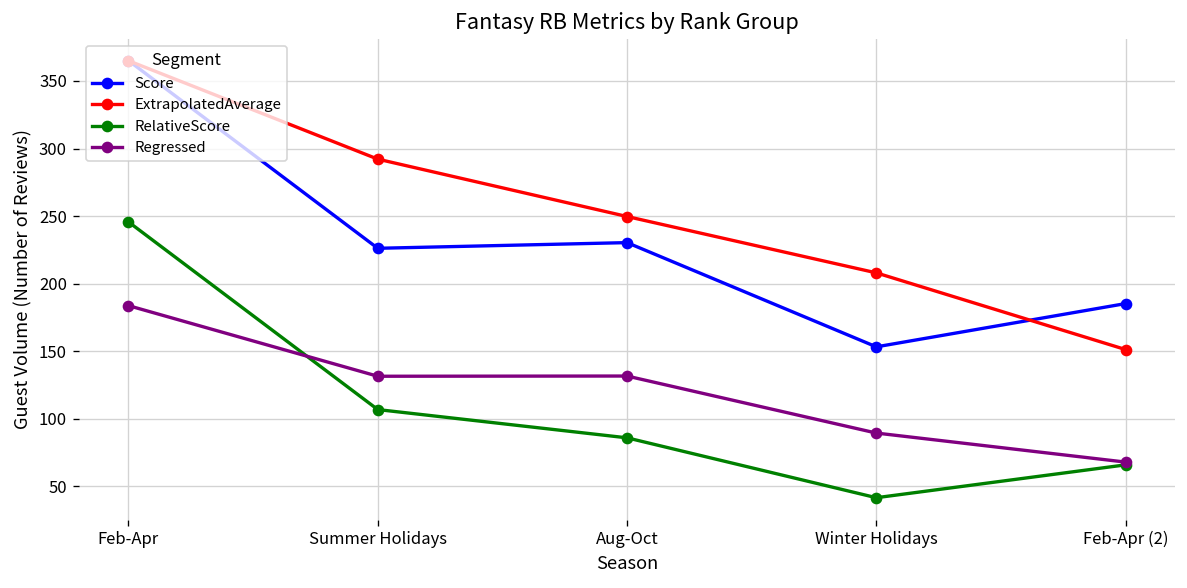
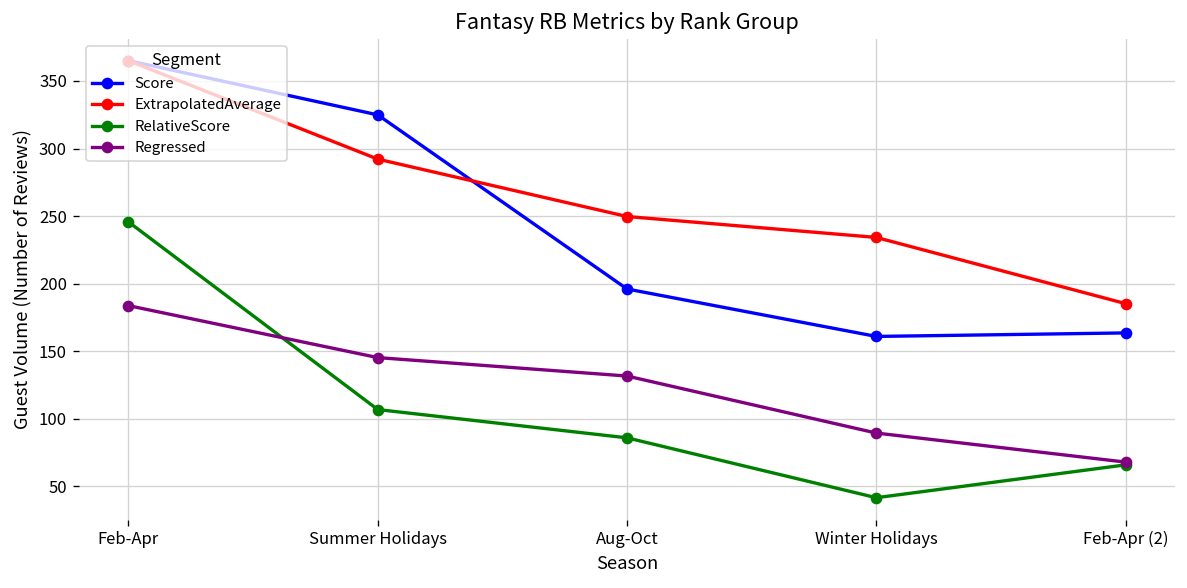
Score, Summer Holidays: 226 -> 325
Regressed, Summer Holidays: 132 -> 145
Score, Aug-Oct: 230 -> 196
Score, Winter Holidays: 153 -> 161
ExtrapolatedAverage, Winter Holidays: 208 -> 234
Score, Feb-Apr (2): 185 -> 164
ExtrapolatedAverage, Feb-Apr (2): 151 -> 185
